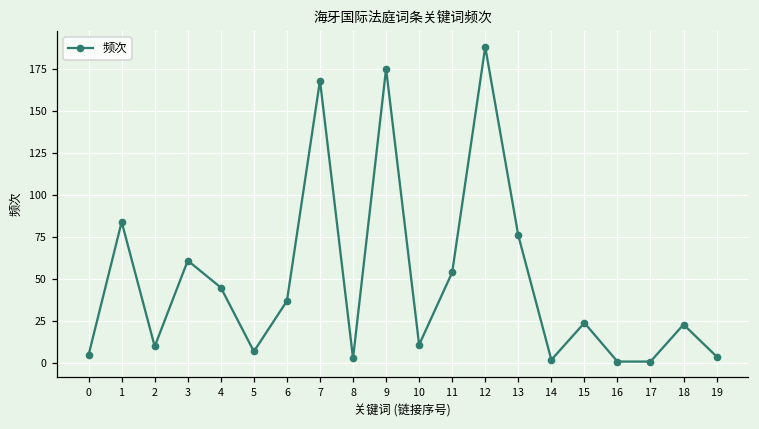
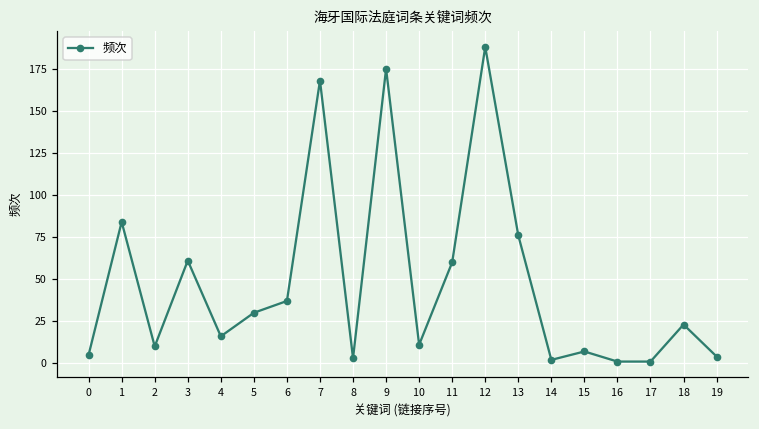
4: 45 -> 16
5: 7 -> 30
11: 54 -> 60
15: 24 -> 7
